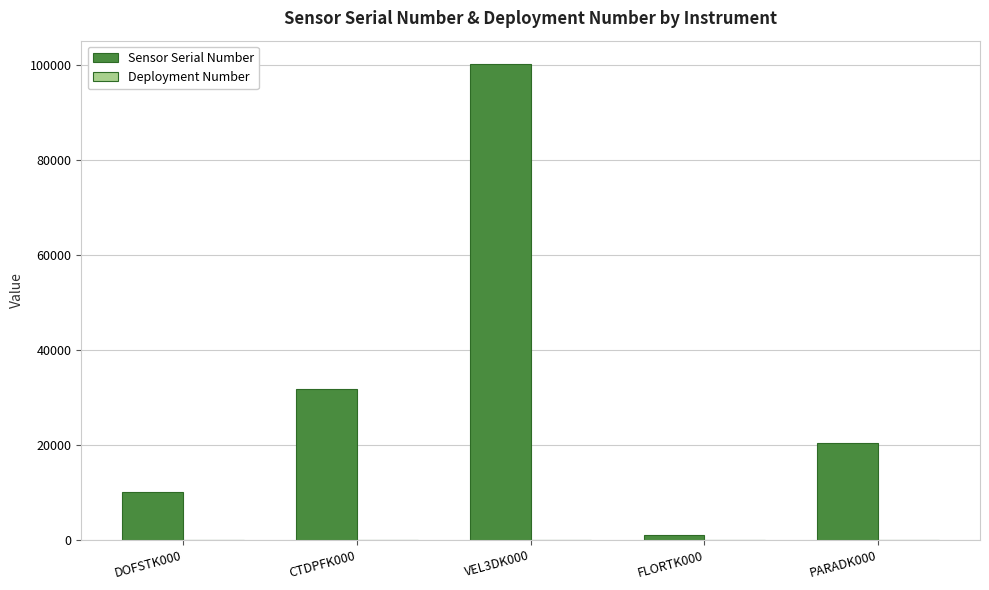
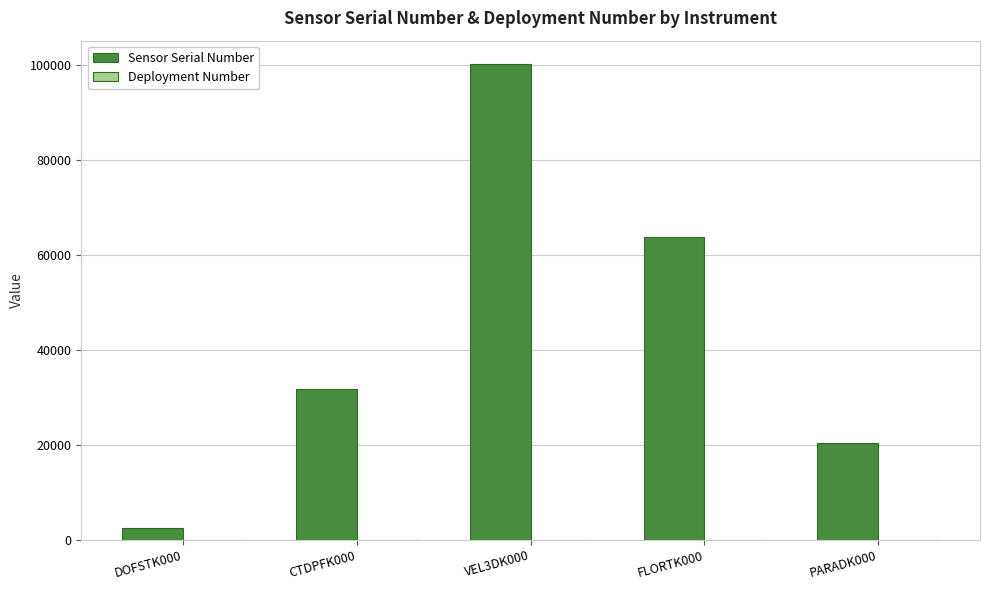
Sensor Serial Number, DOFSTK000: 10000 -> 2000
Sensor Serial Number, FLORTK000: 1000 -> 64000
